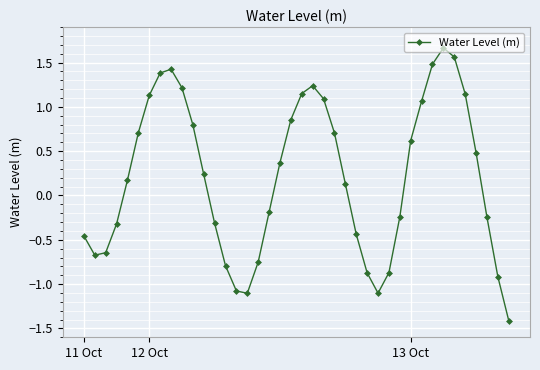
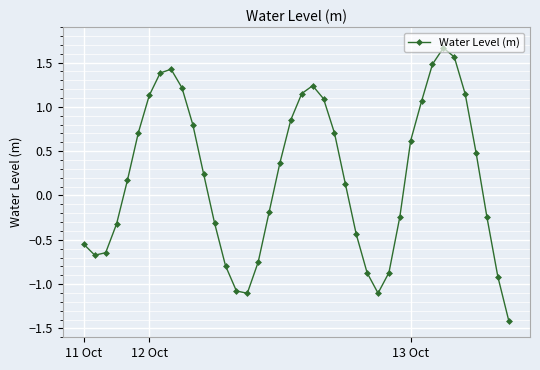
11 Oct: -0.5 -> -0.6
